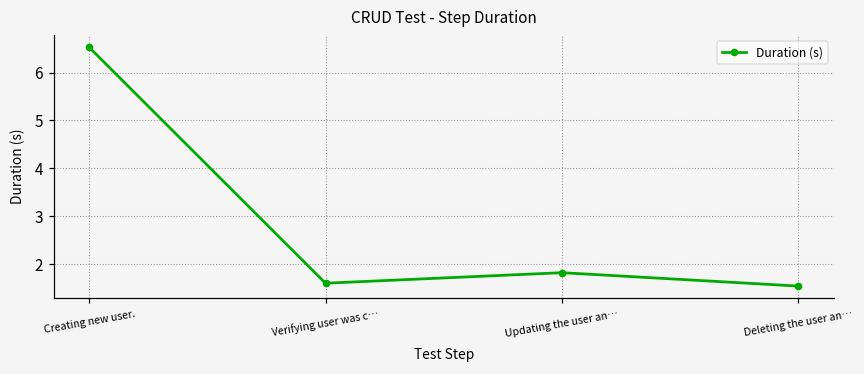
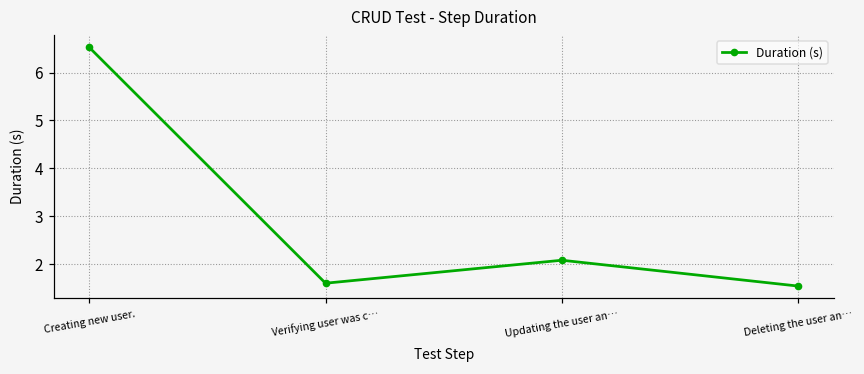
Updating the user an…: 1.8 -> 2.1
